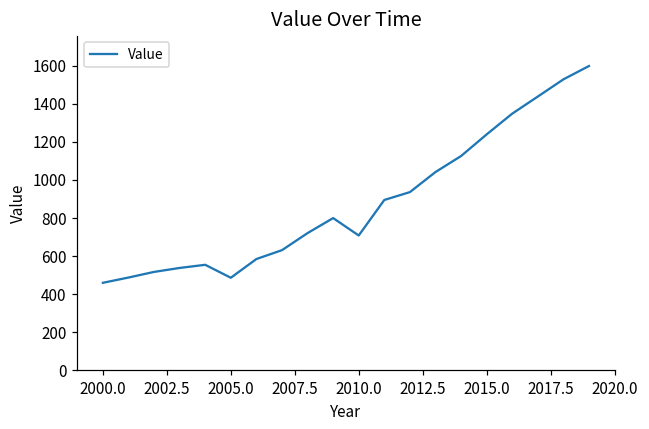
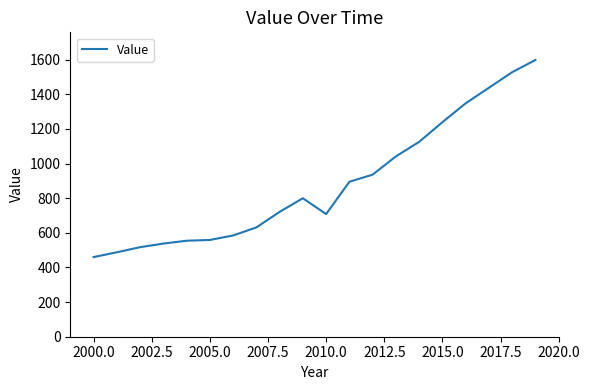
2005.0: 490 -> 560
